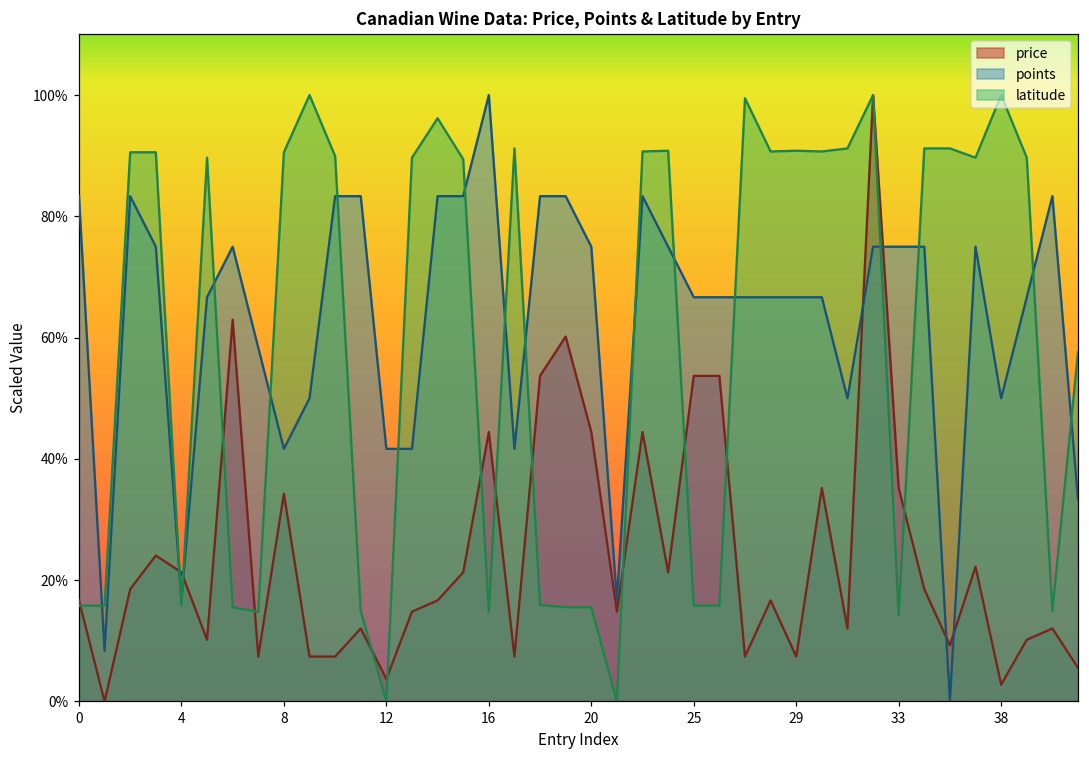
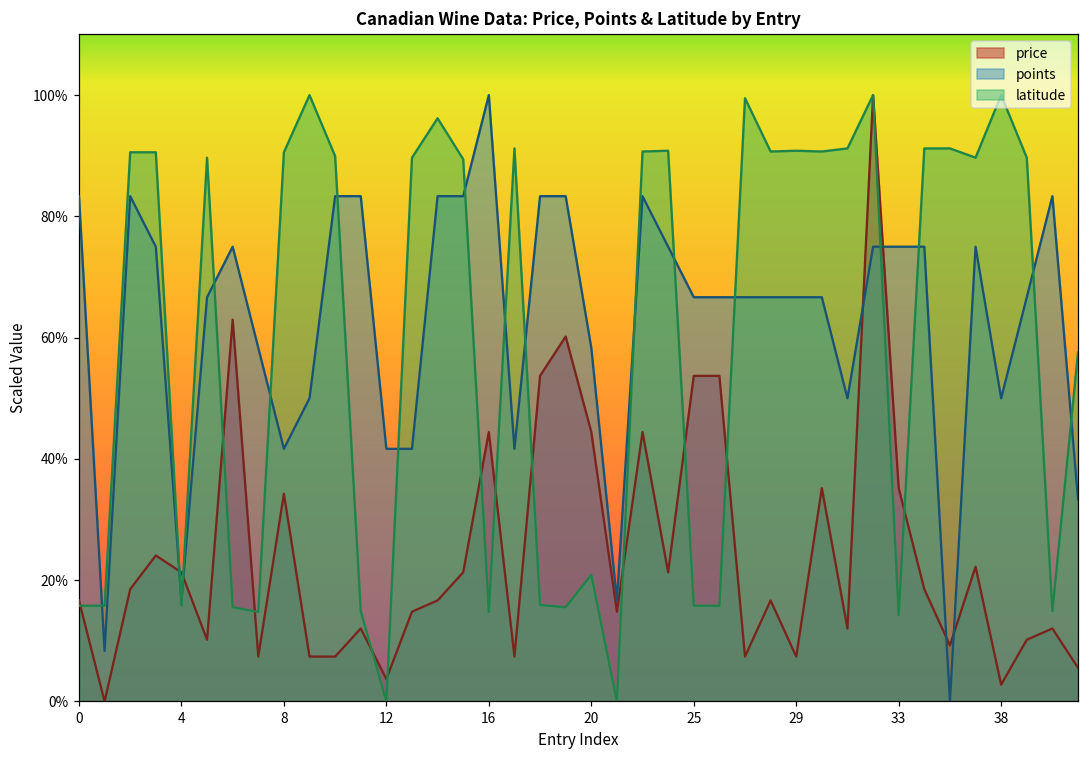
points, 20: 75% -> 58%
latitude, 20: 16% -> 21%
